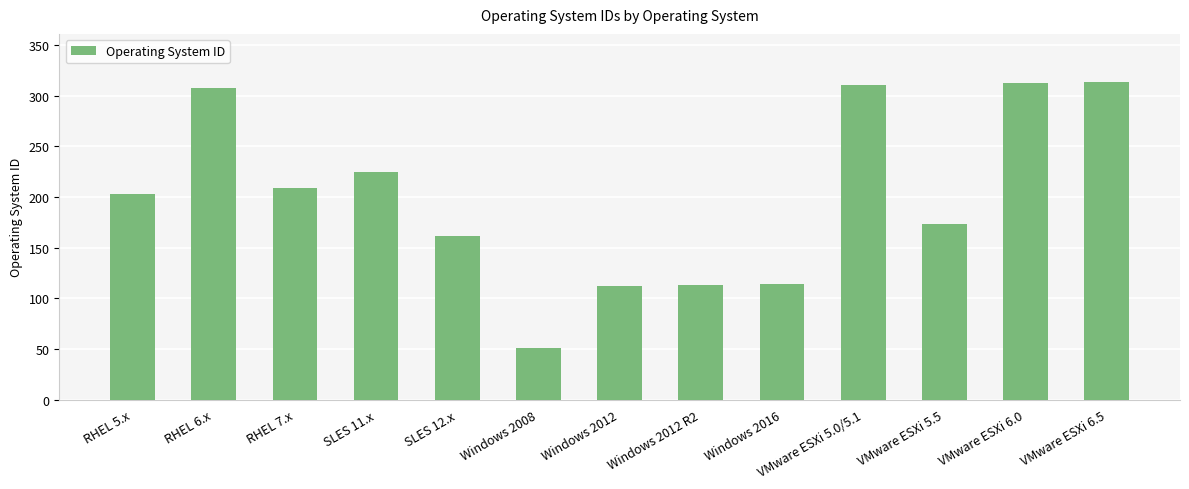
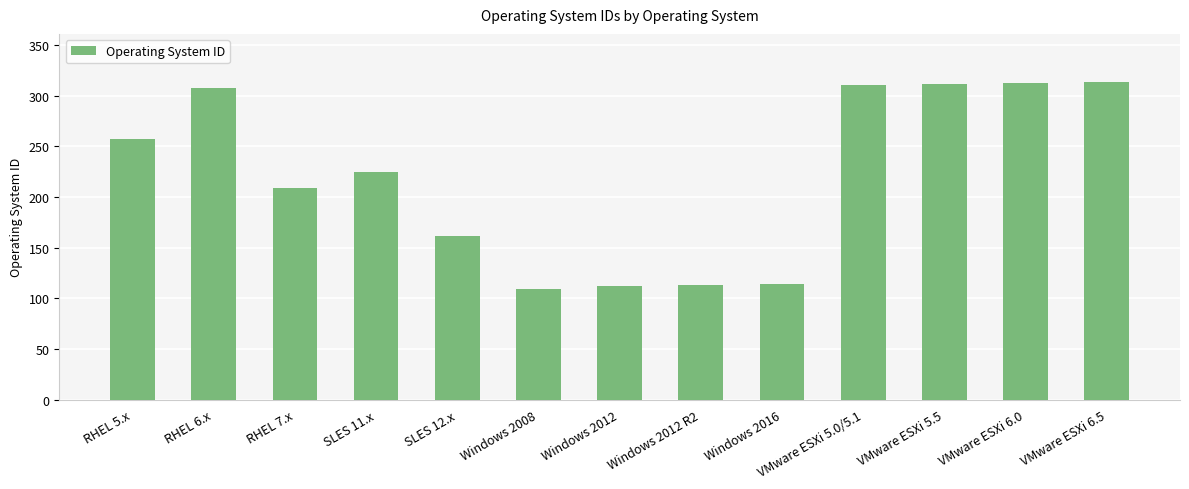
RHEL 5.x: 203 -> 257
Windows 2008: 51 -> 109
VMware ESXi 5.5: 173 -> 312
